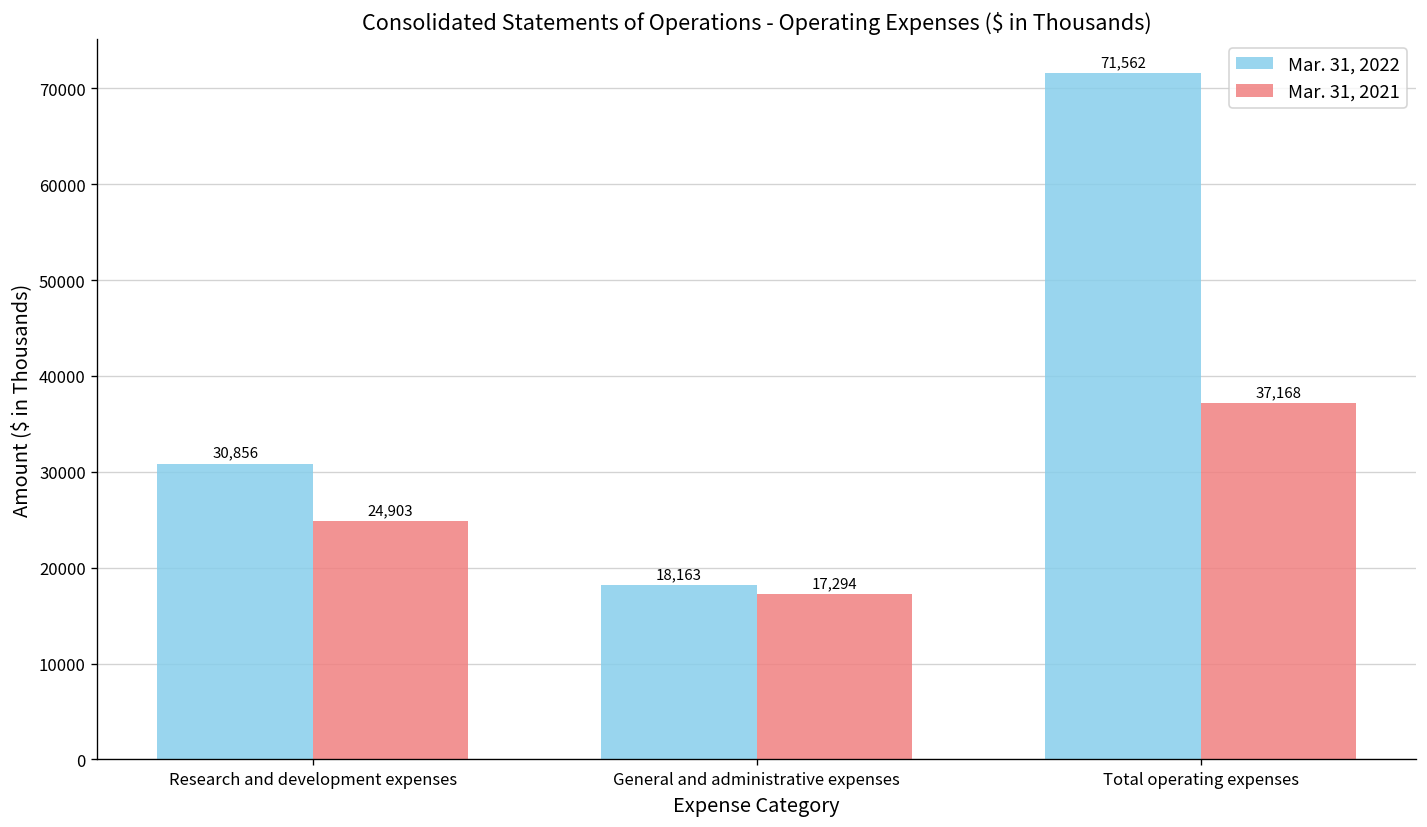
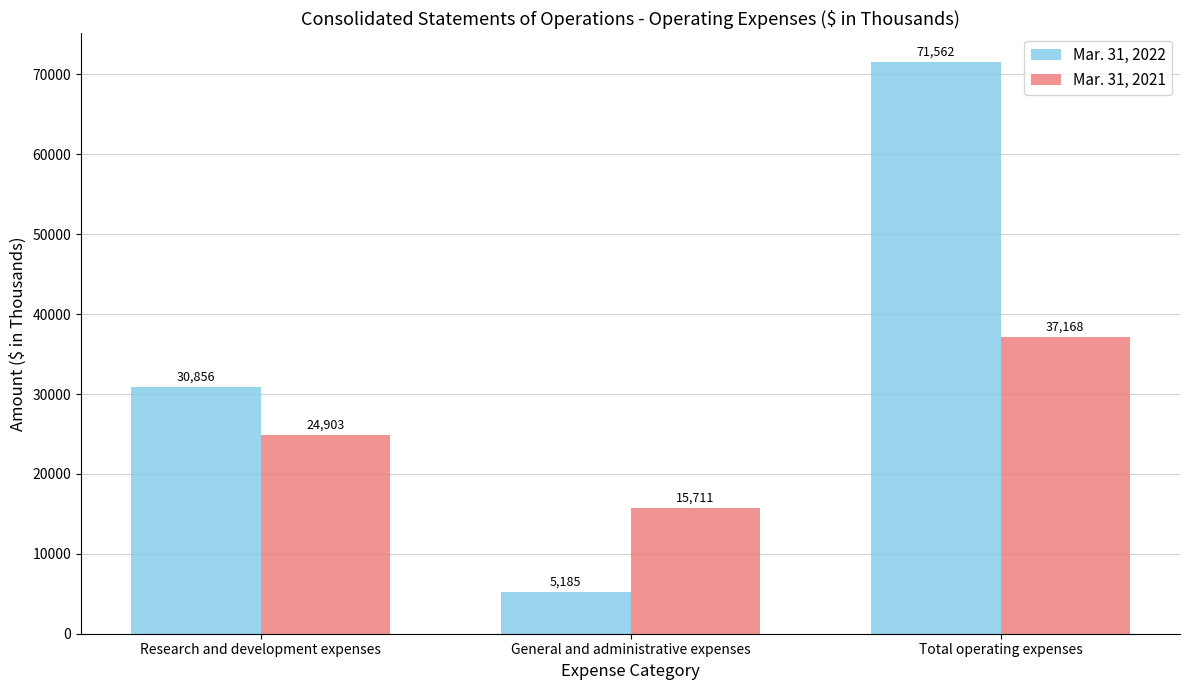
Mar. 31, 2022, General and administrative expenses: 18,163 -> 5,185
Mar. 31, 2021, General and administrative expenses: 17,294 -> 15,711
